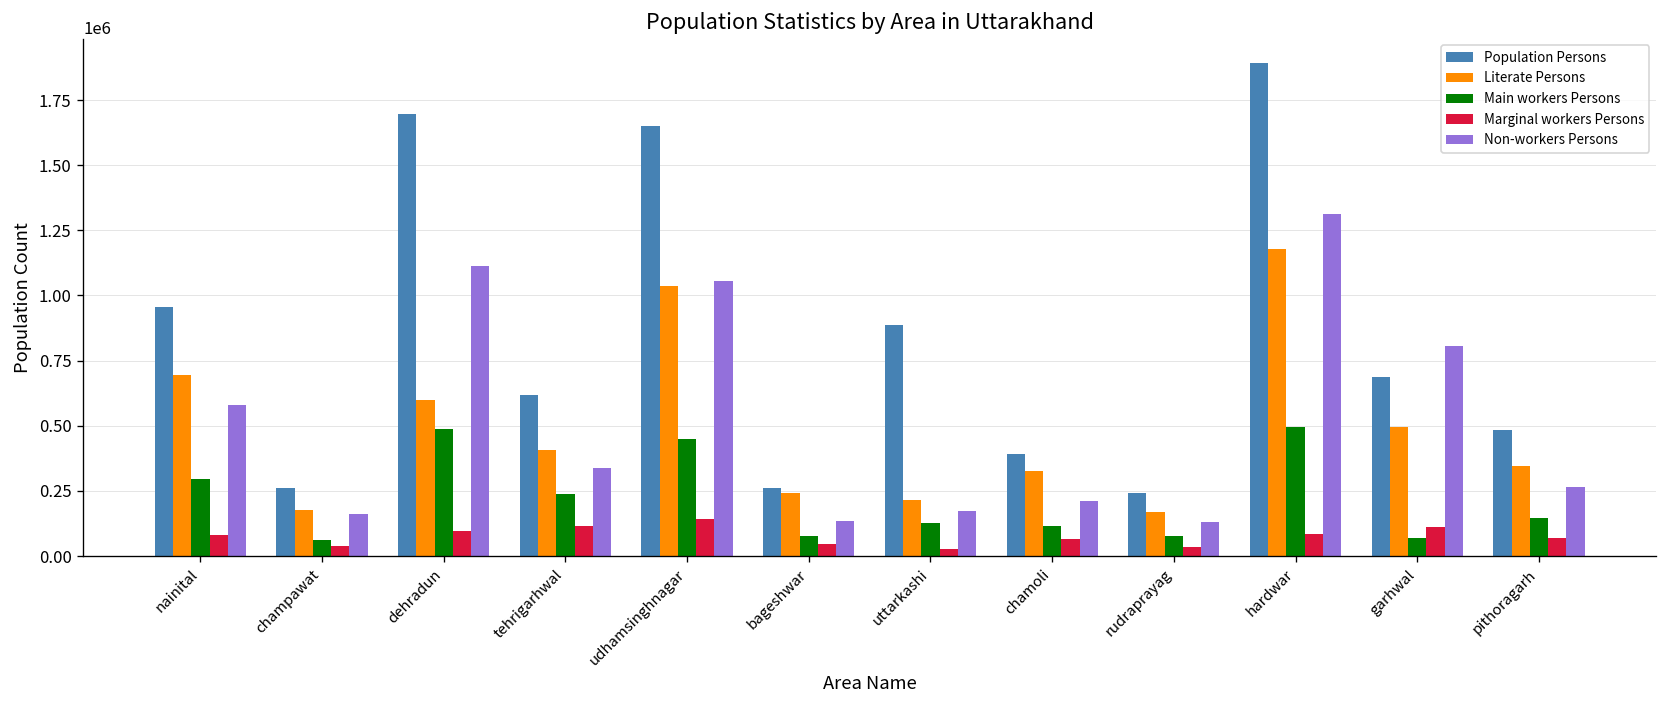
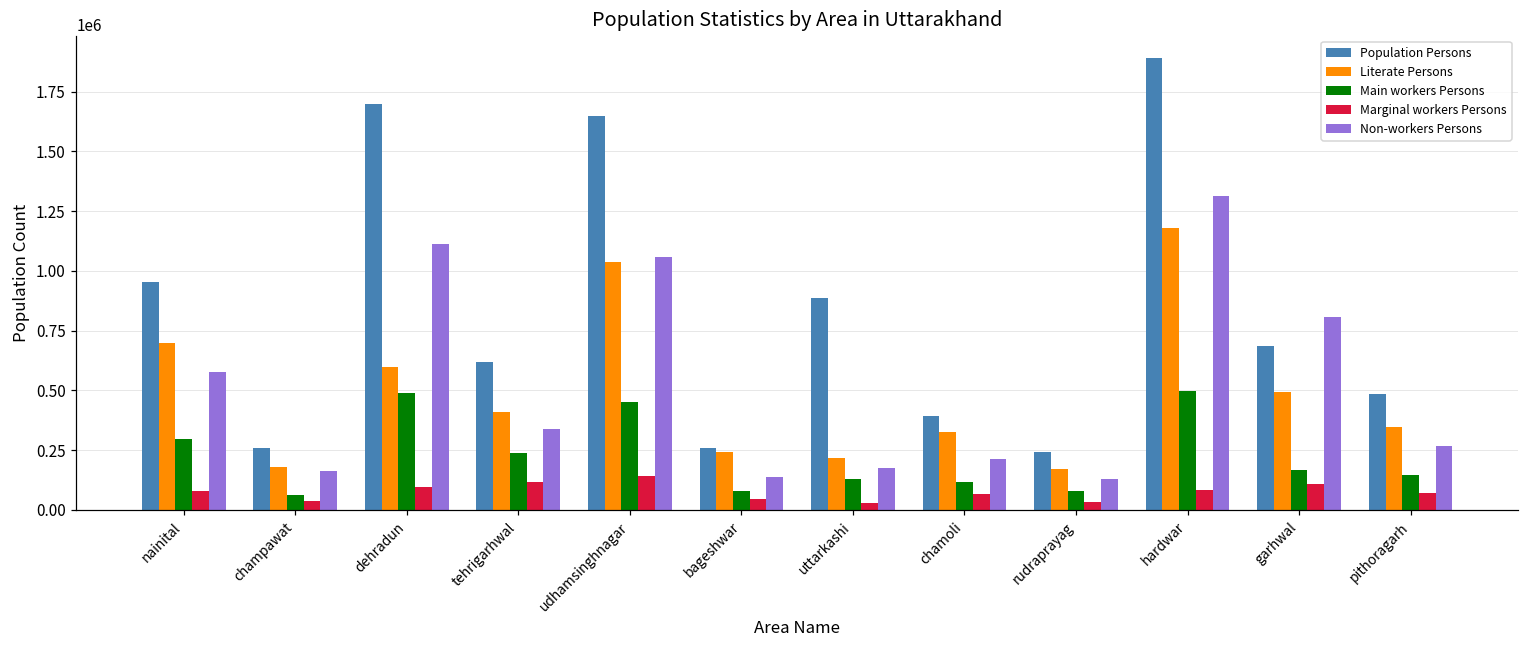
Main workers Persons, garhwal: 70000 -> 160000
